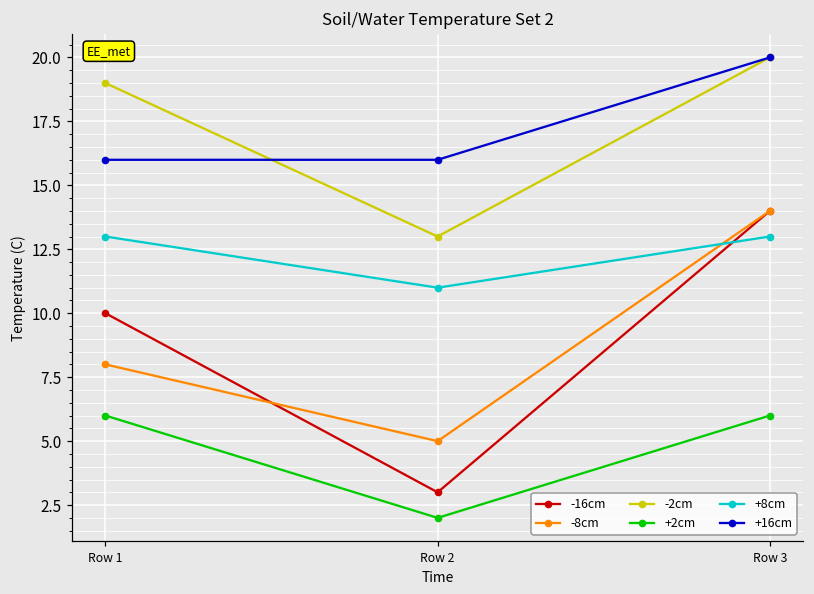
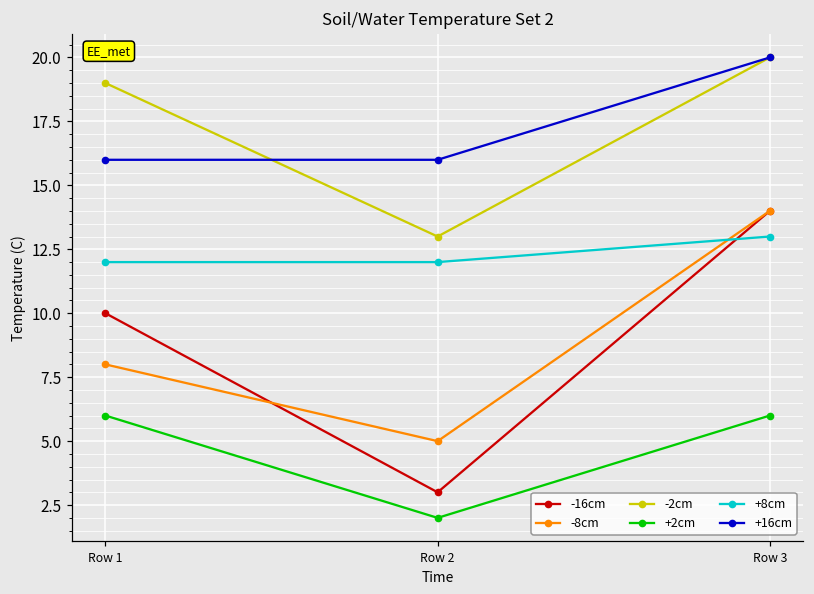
+8cm, Row 1: 13 -> 12
+8cm, Row 2: 11 -> 12
